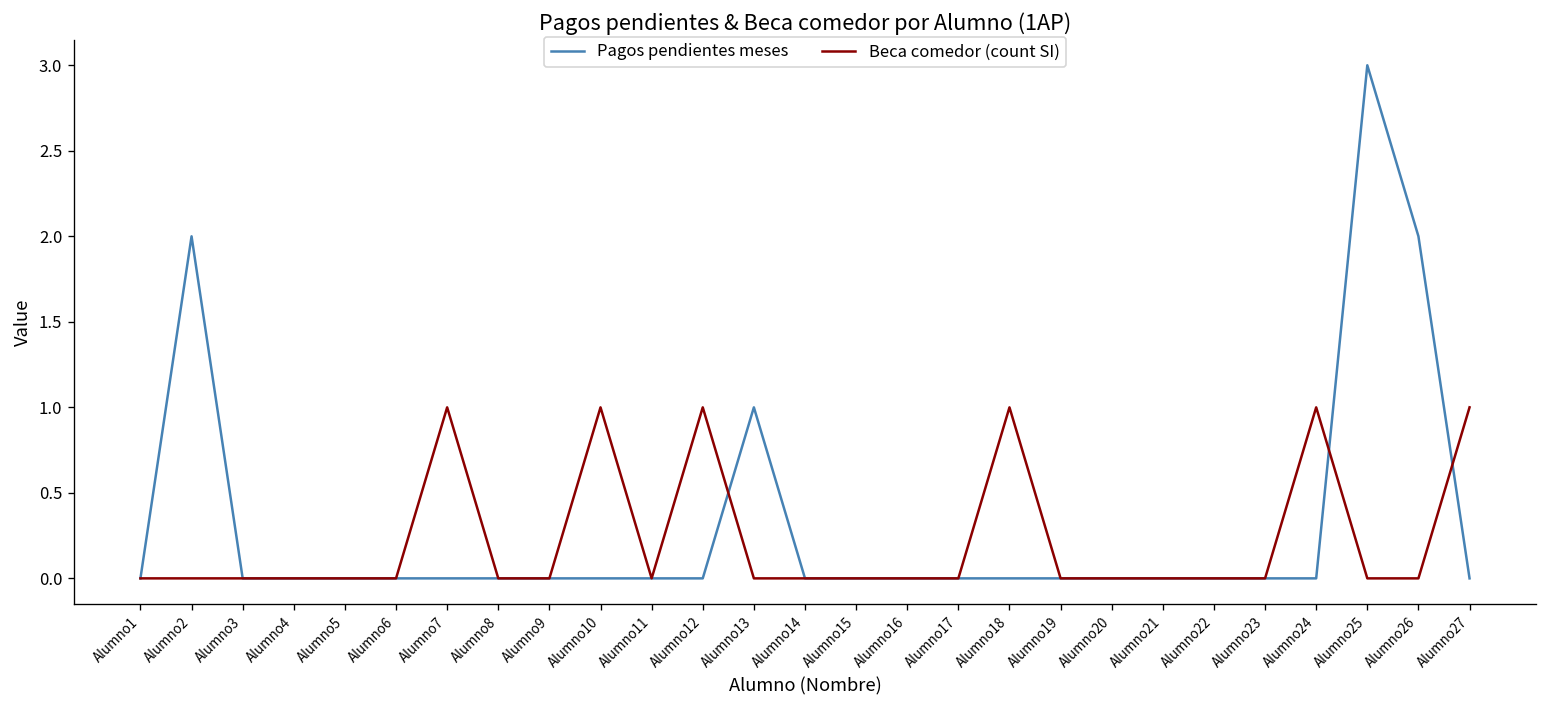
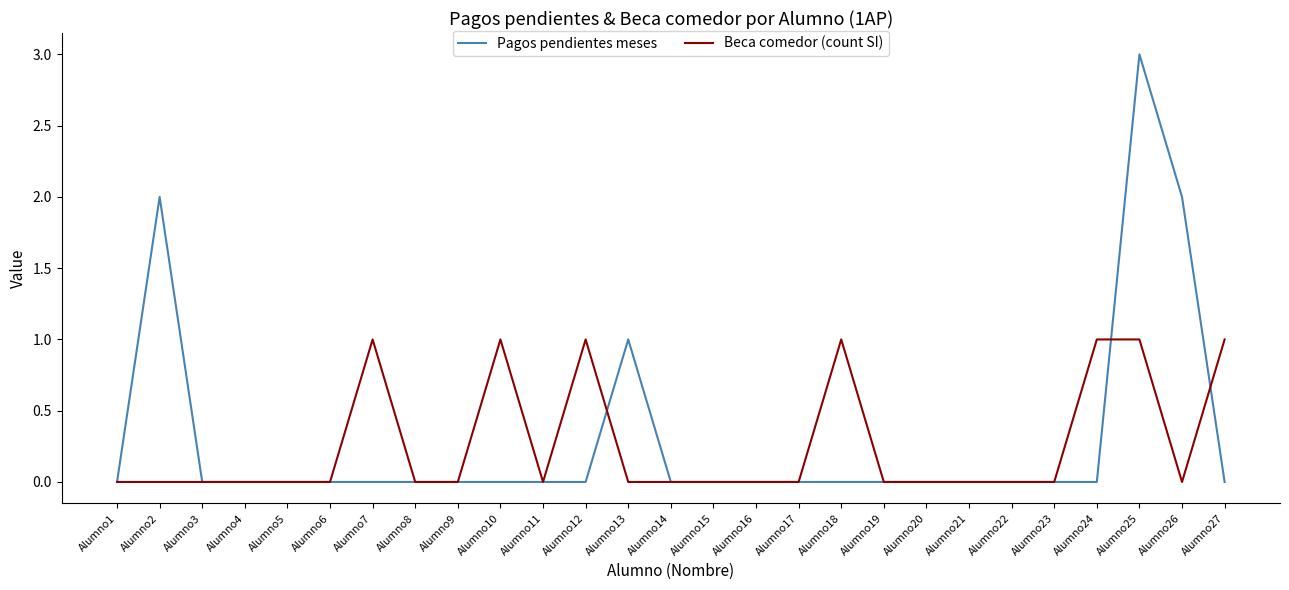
Beca comedor (count SI), Alumno25: 0 -> 1
